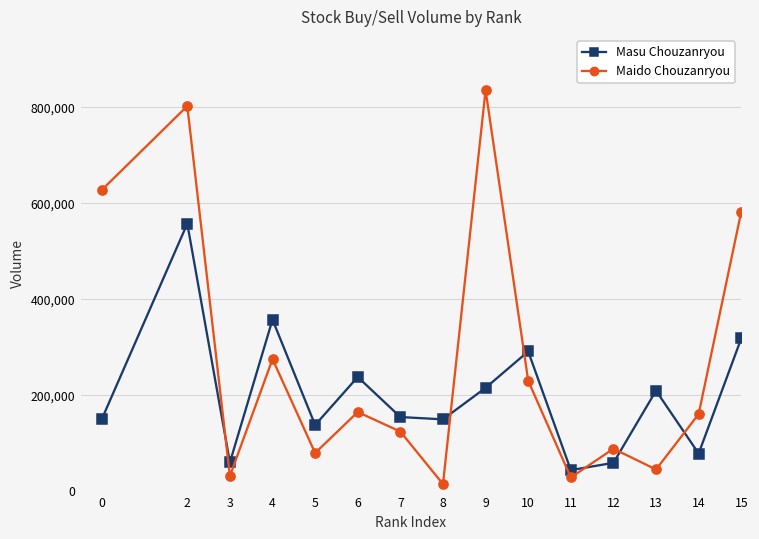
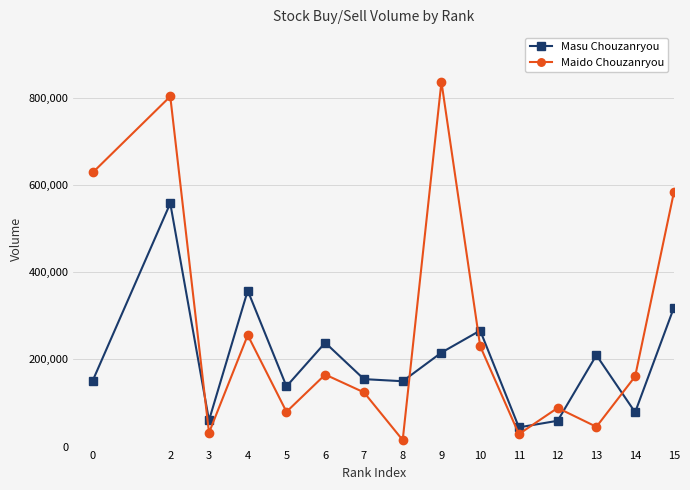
Maido Chouzanryou, 4: 280,000 -> 260,000
Masu Chouzanryou, 10: 290,000 -> 270,000
